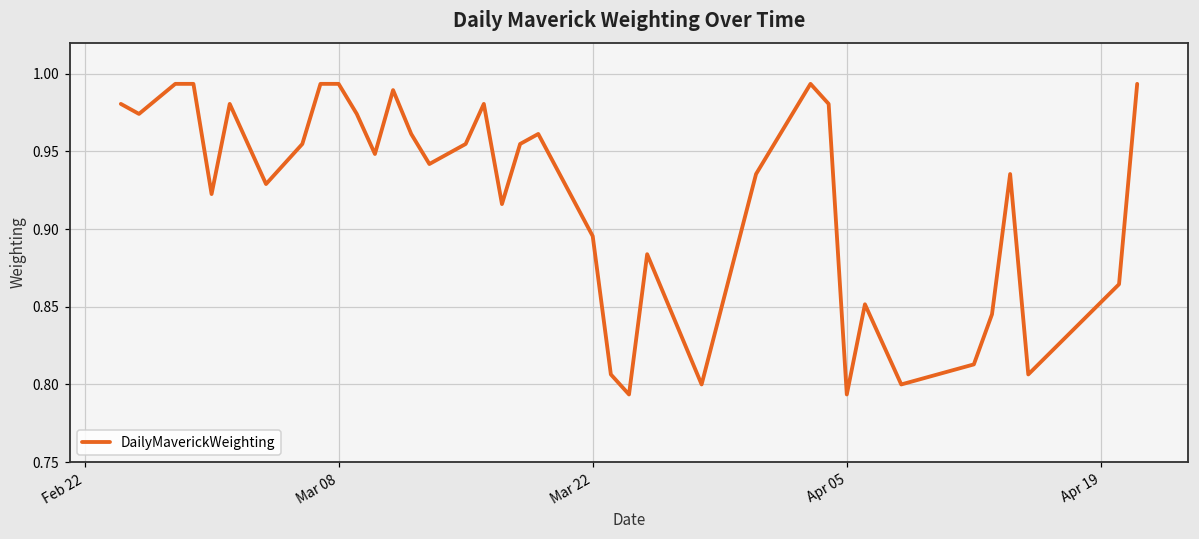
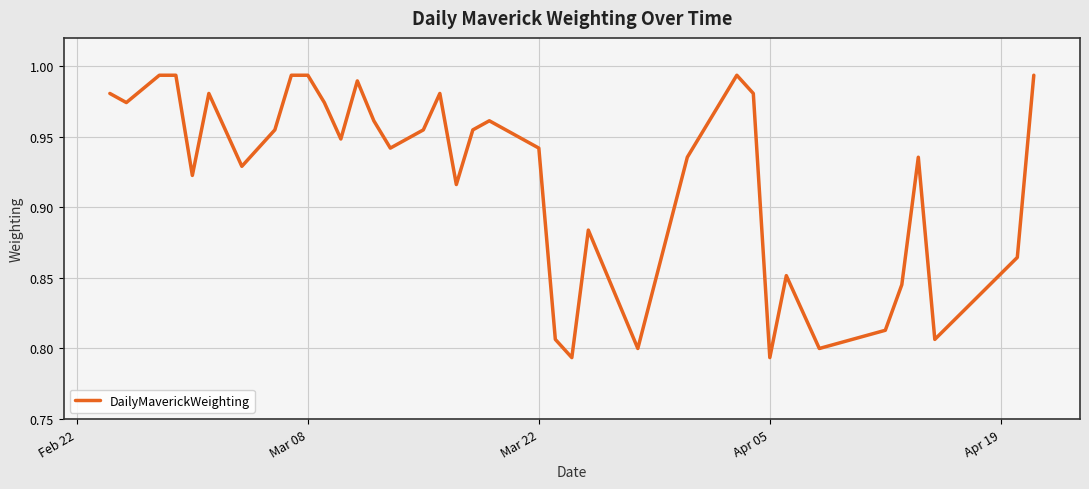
Mar 22: 0.895 -> 0.942
